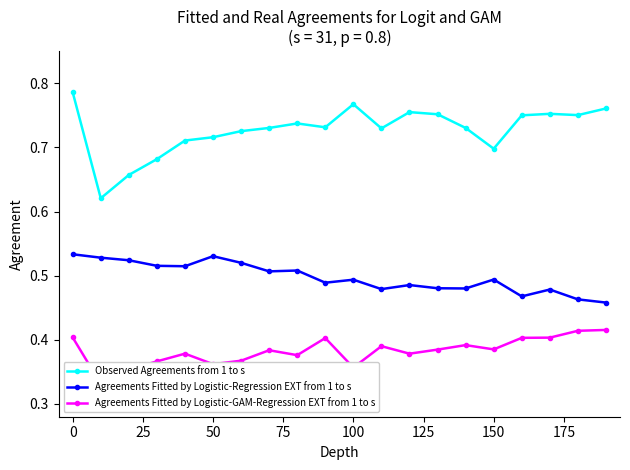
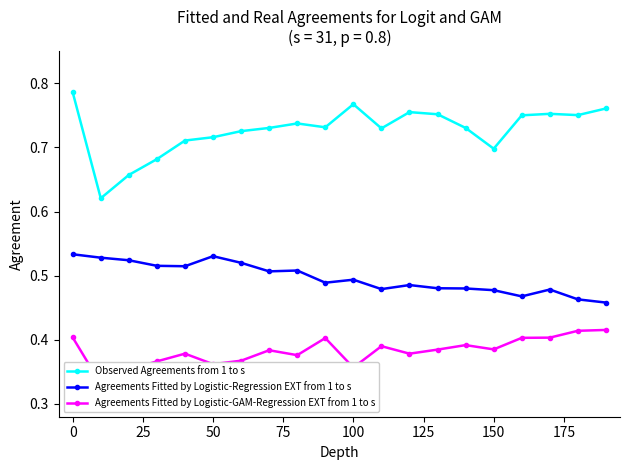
Agreements Fitted by Logistic-Regression EXT from 1 to s, 150: 0.49 -> 0.48
